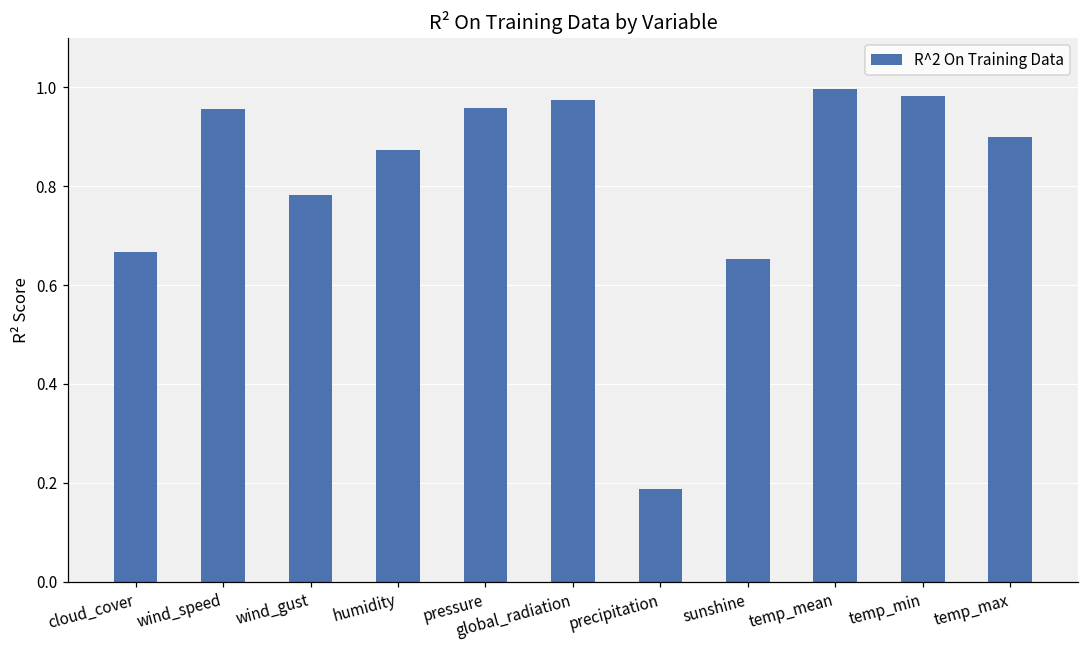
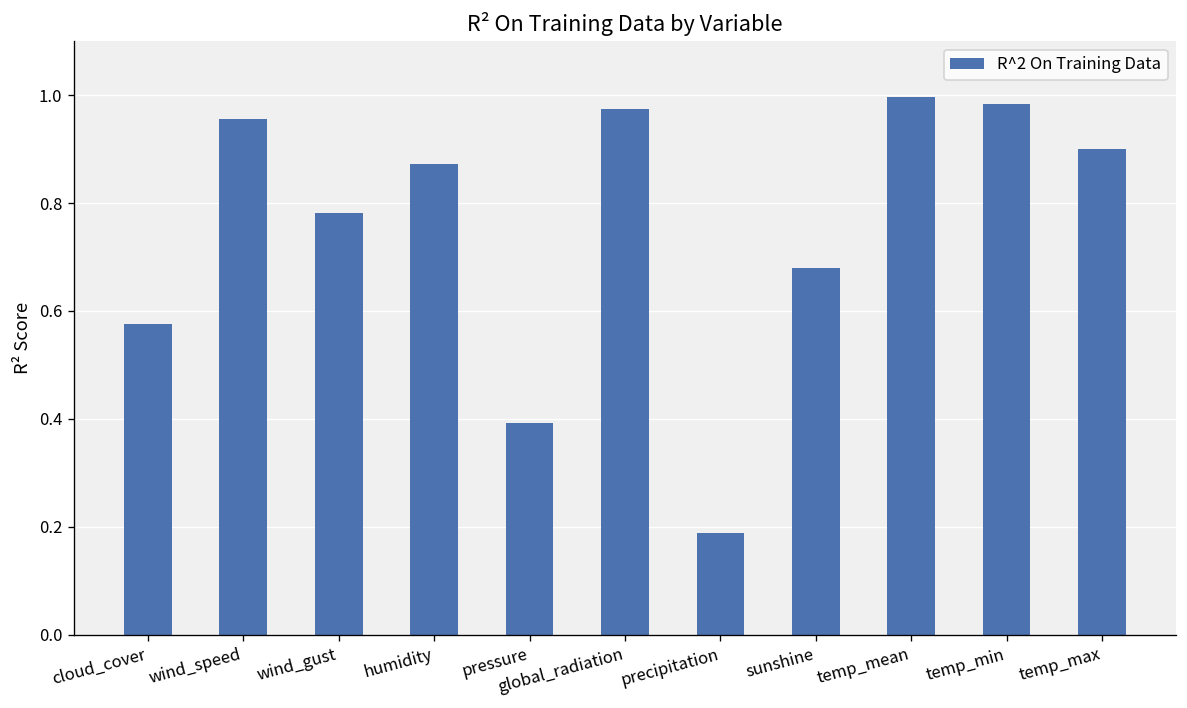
cloud_cover: 0.67 -> 0.58
pressure: 0.96 -> 0.39
sunshine: 0.65 -> 0.68
